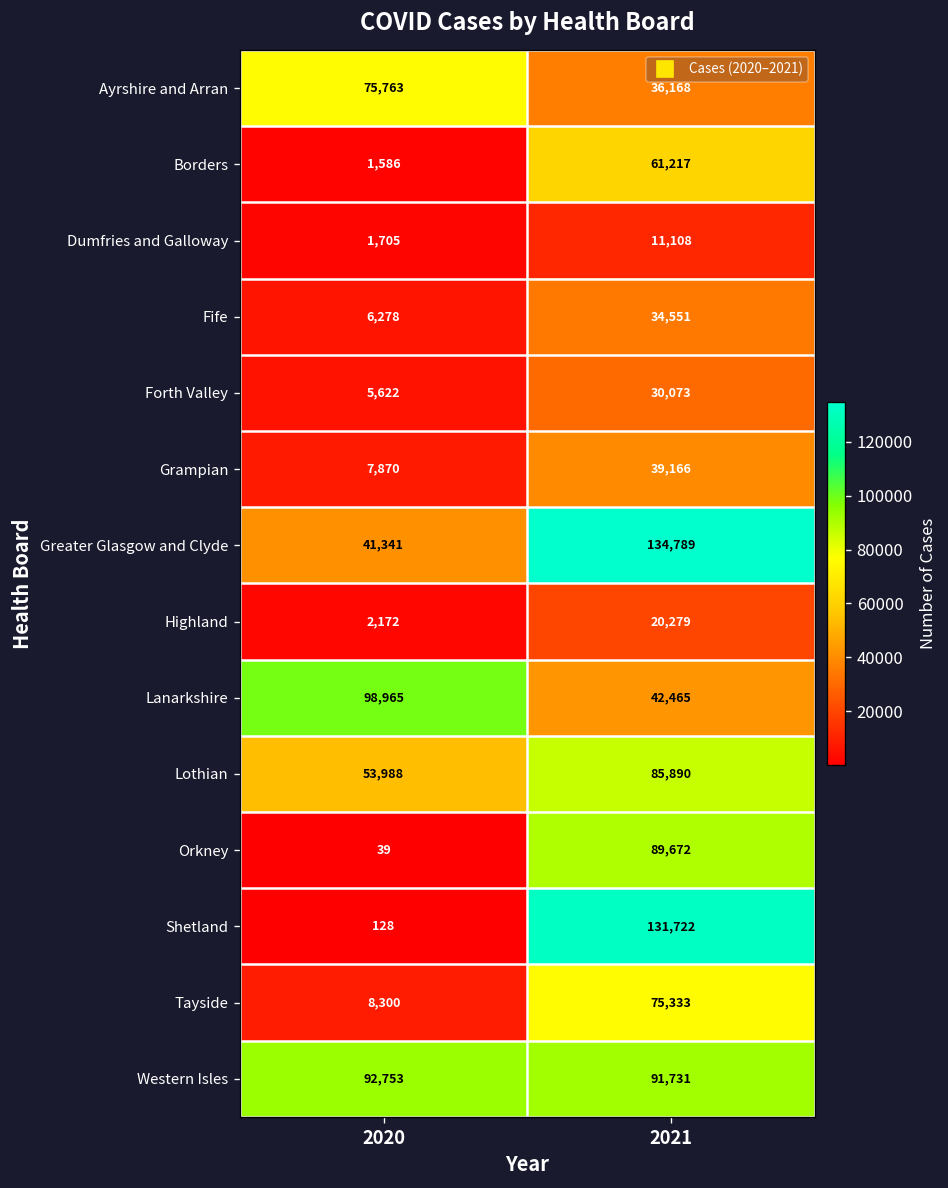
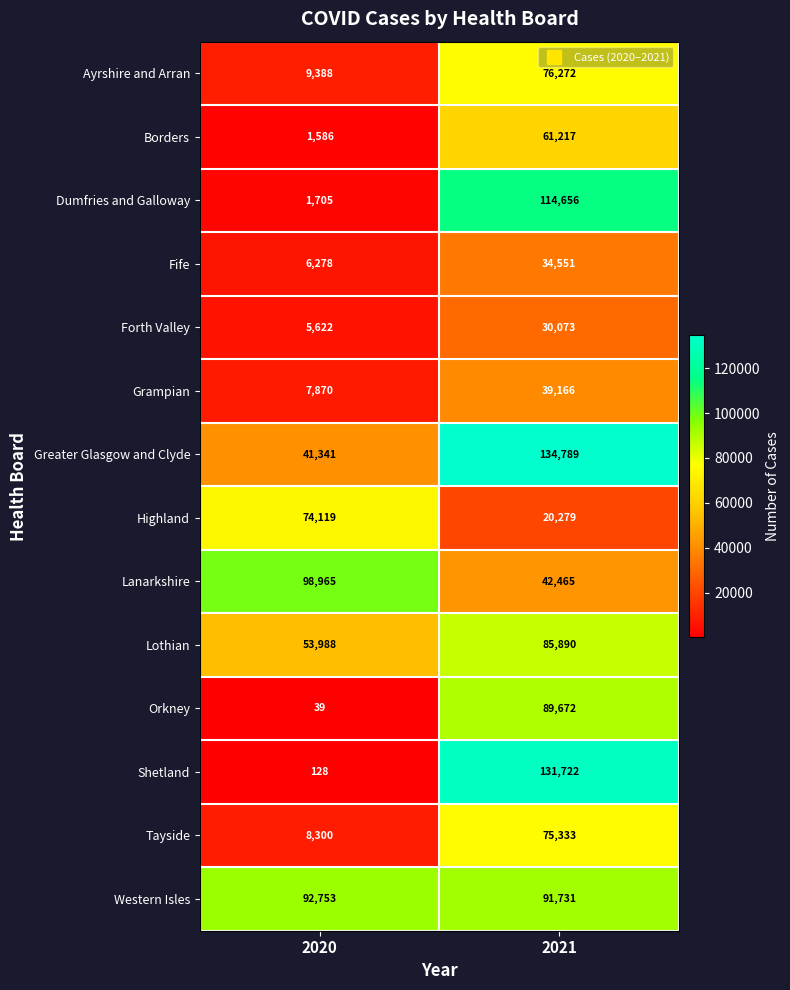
Ayrshire and Arran, 2020: 75,763 -> 9,388
Ayrshire and Arran, 2021: 36,168 -> 76,272
Dumfries and Galloway, 2021: 11,108 -> 114,656
Highland, 2020: 2,172 -> 74,119
